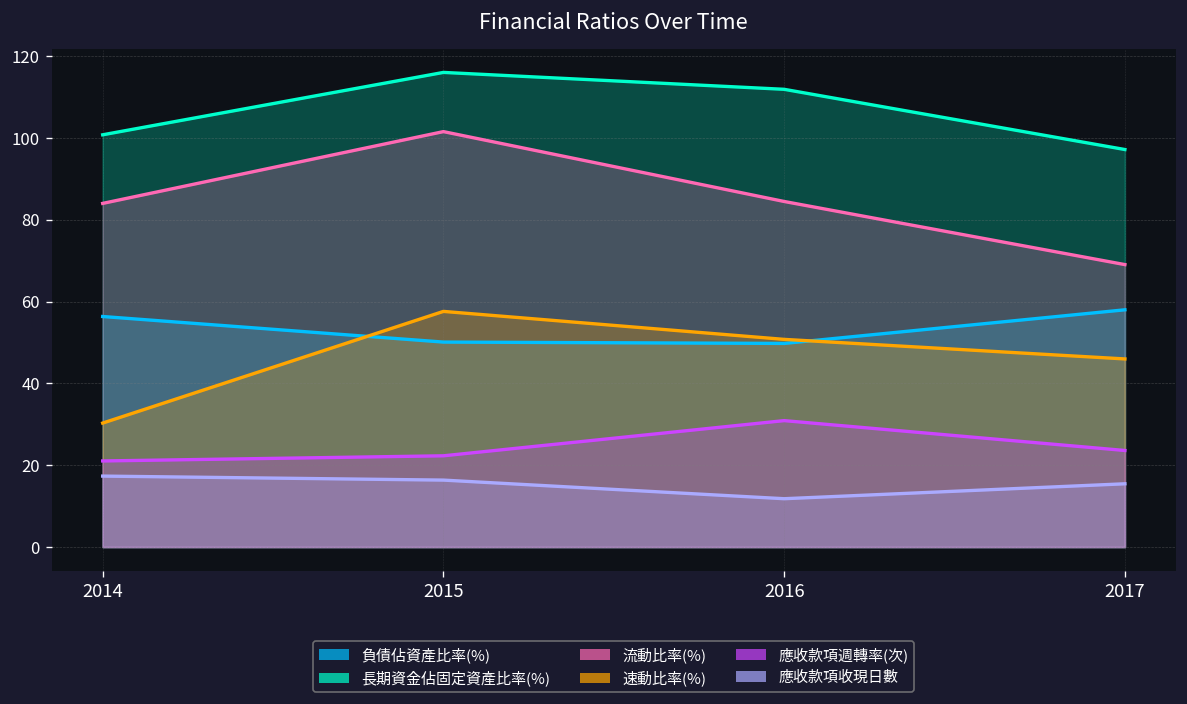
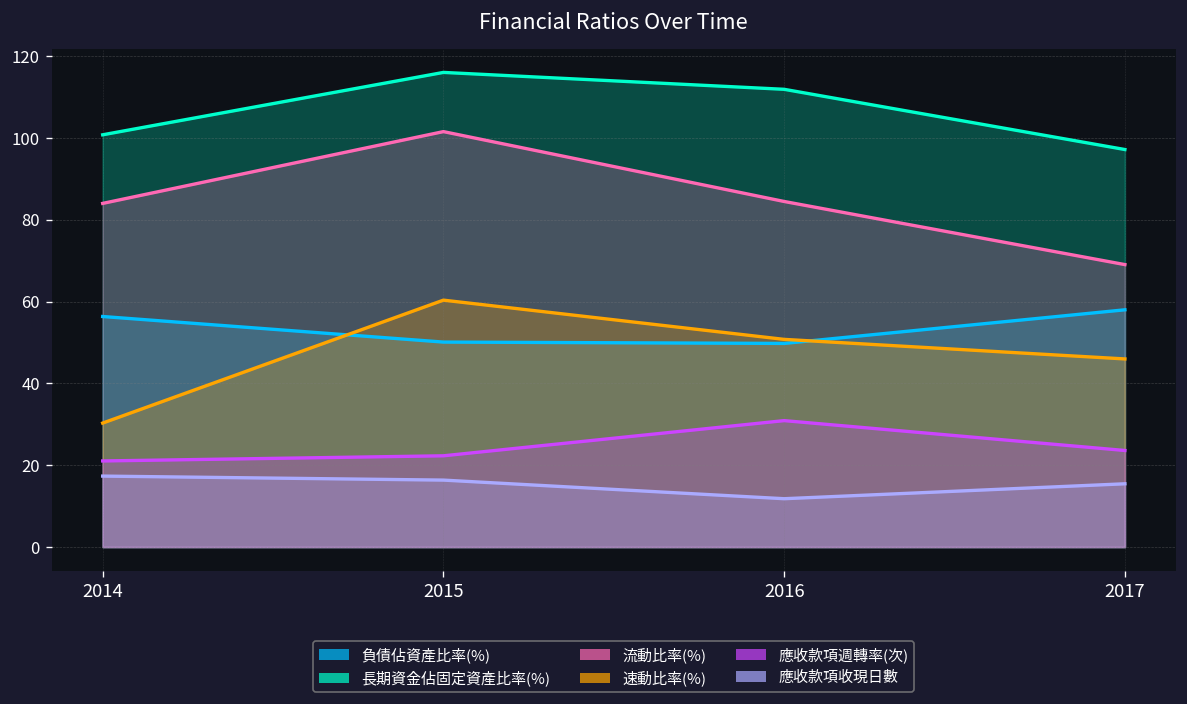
速動比率(%), 2015: 58 -> 60
